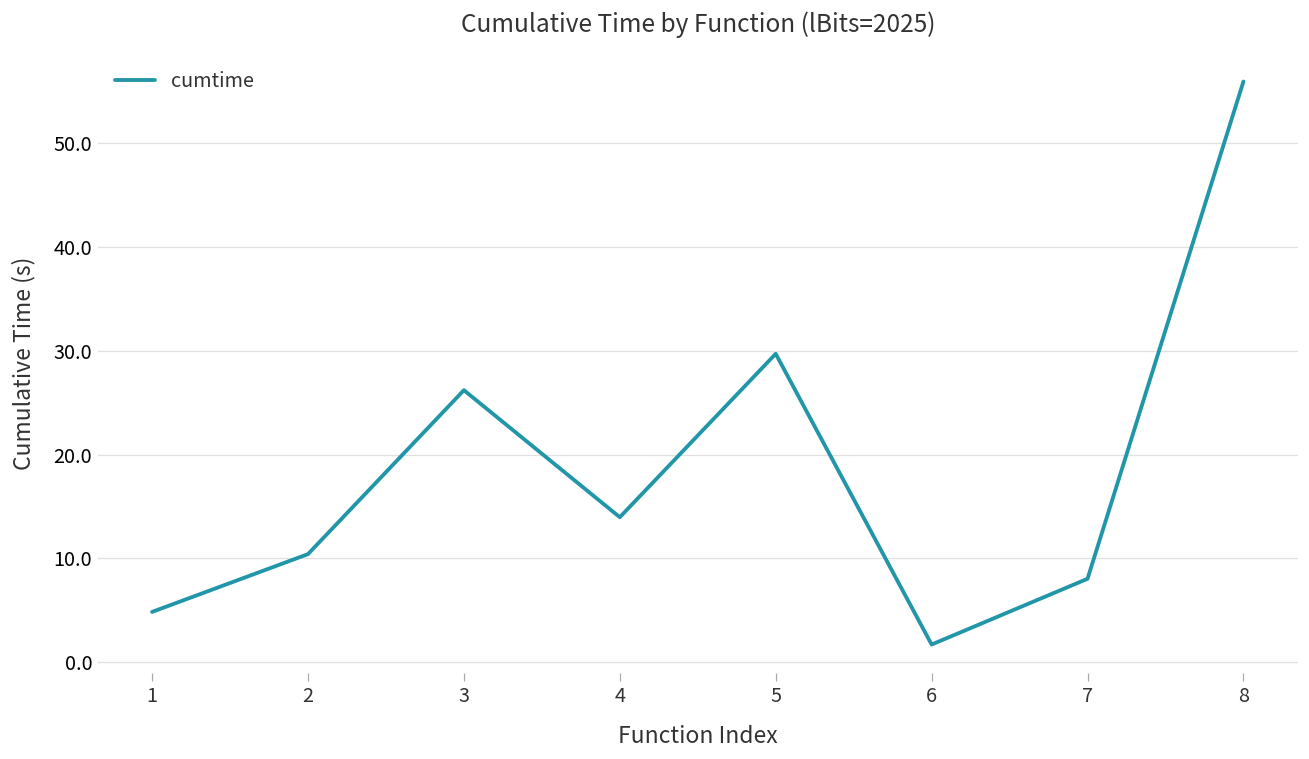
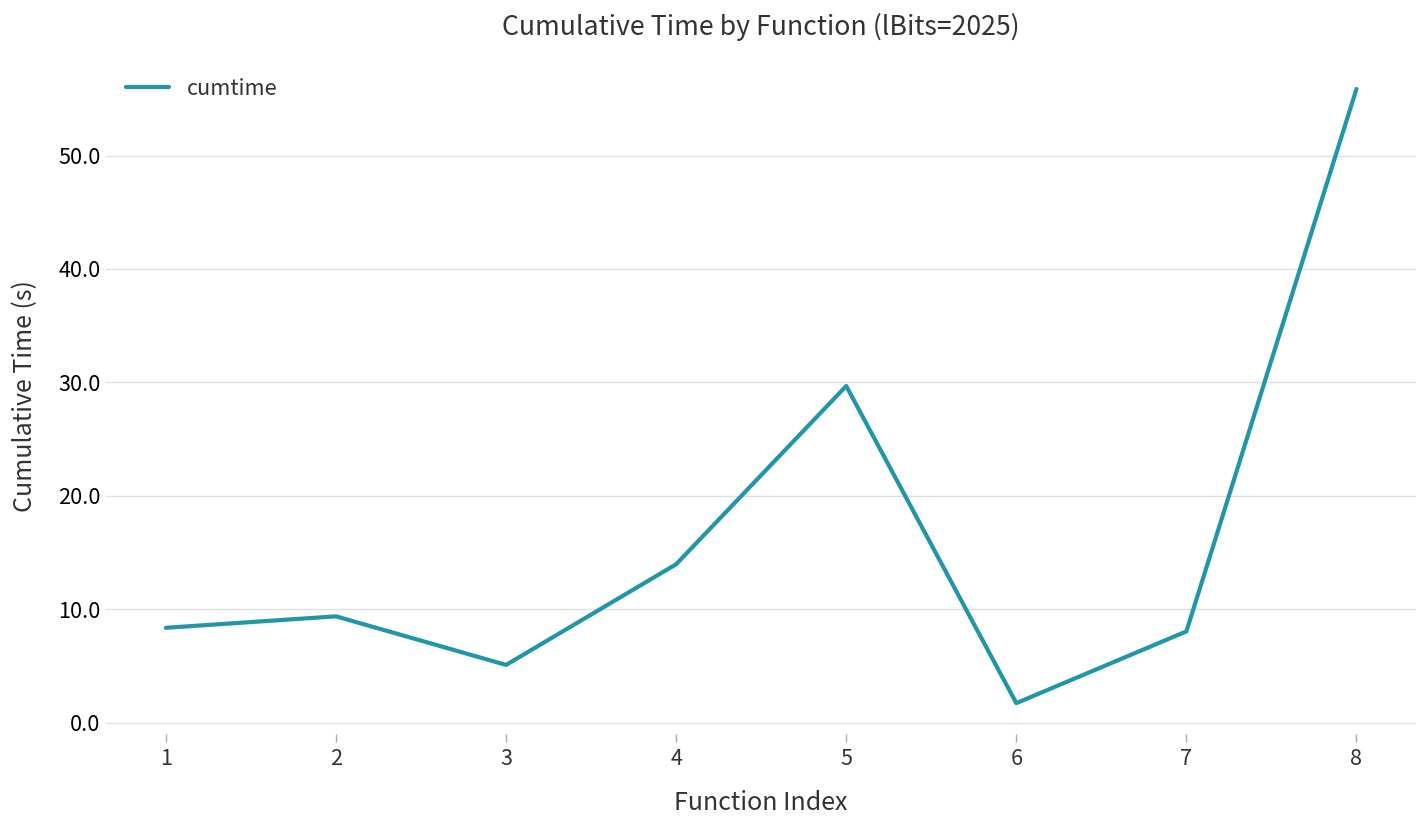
1: 5 -> 8
2: 10 -> 9
3: 26 -> 5
